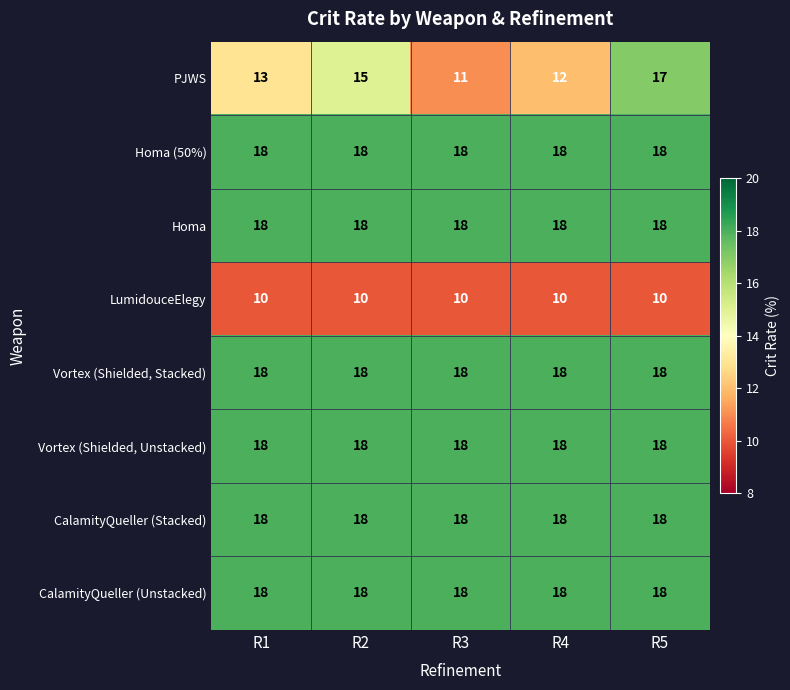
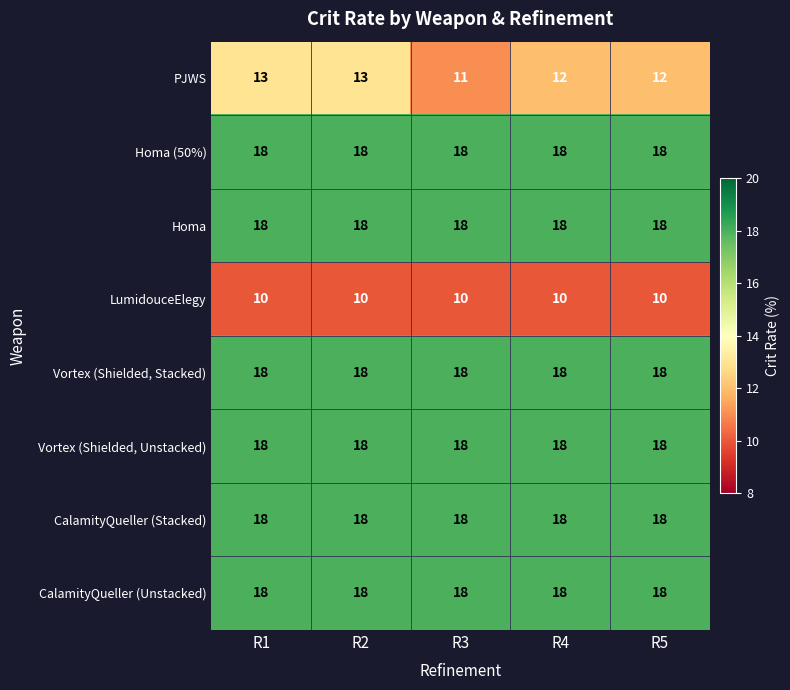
PJWS, R2: 15 -> 13
PJWS, R5: 17 -> 12
